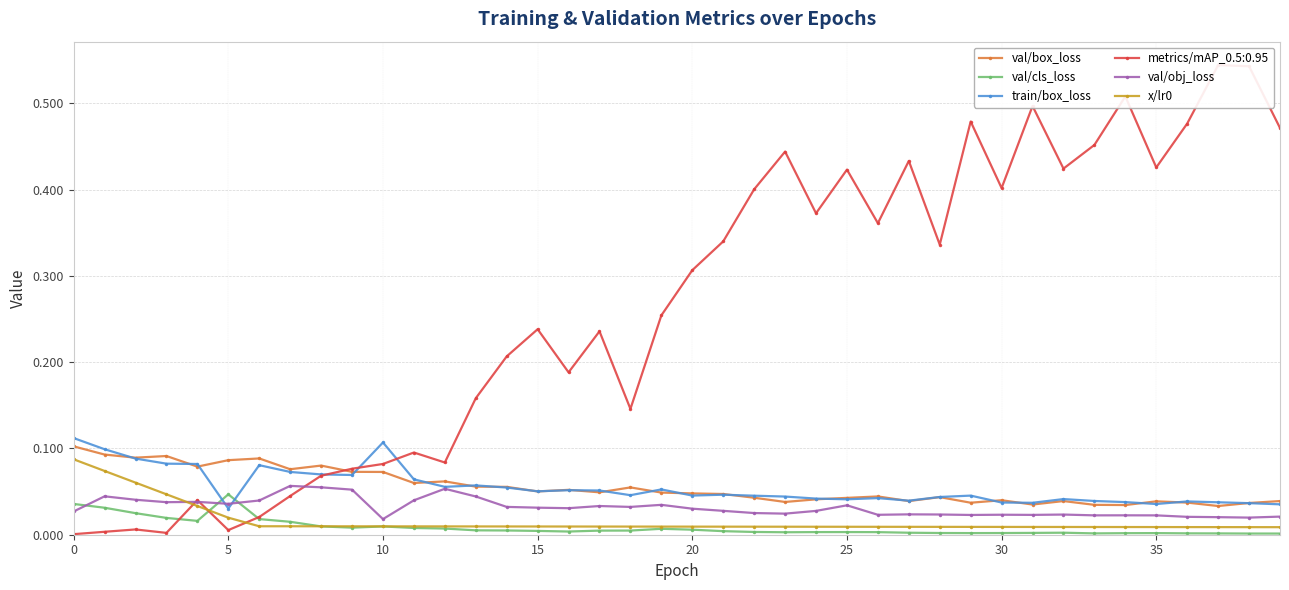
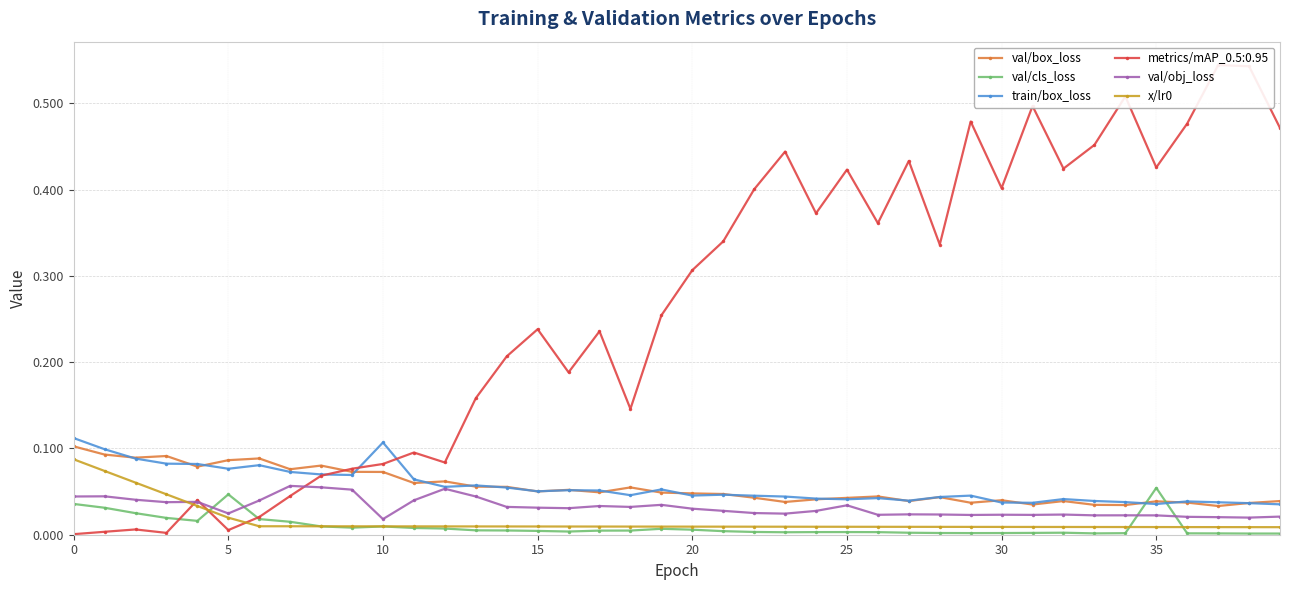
val/obj_loss, 0: 0.03 -> 0.04
train/box_loss, 5: 0.03 -> 0.08
val/obj_loss, 5: 0.04 -> 0.02
val/cls_loss, 35: 0.00 -> 0.05
